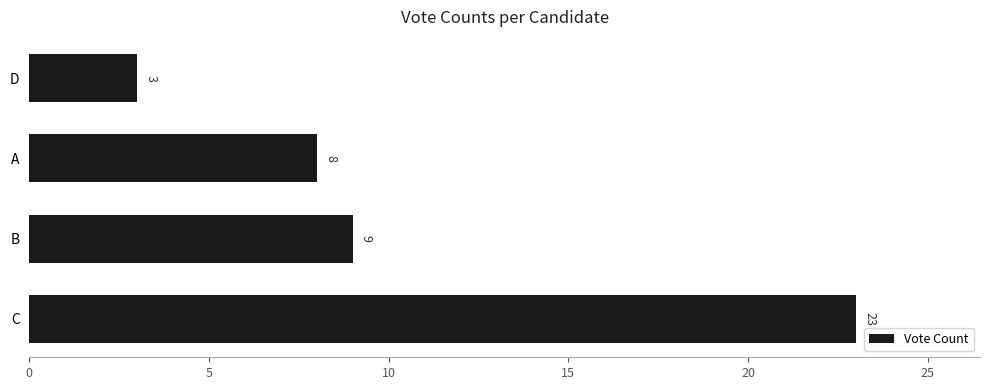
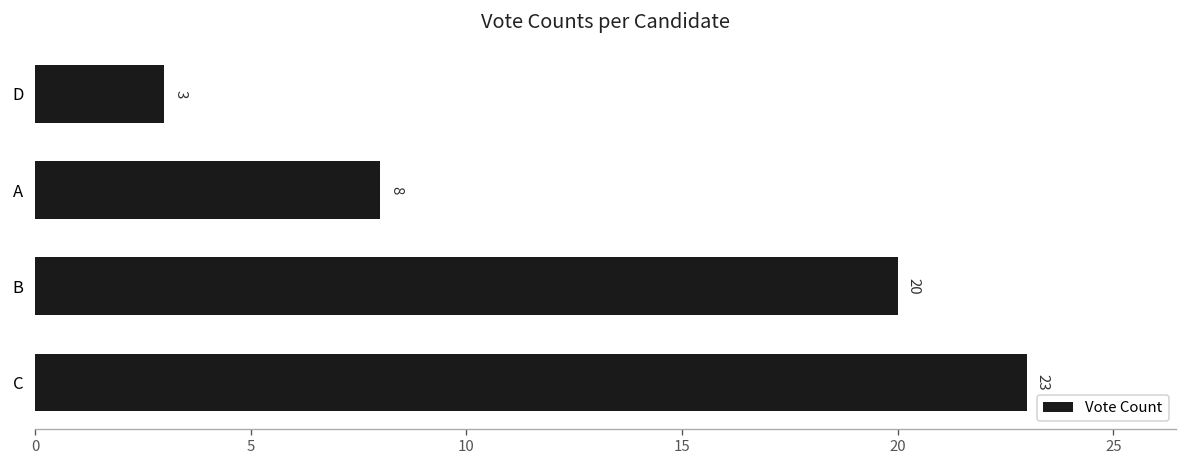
B: 9 -> 20
